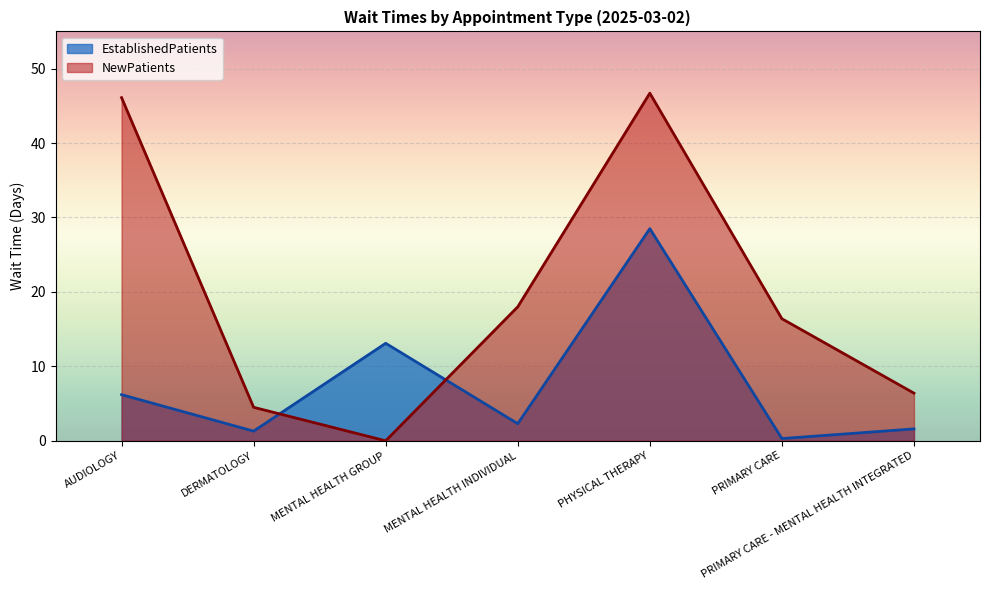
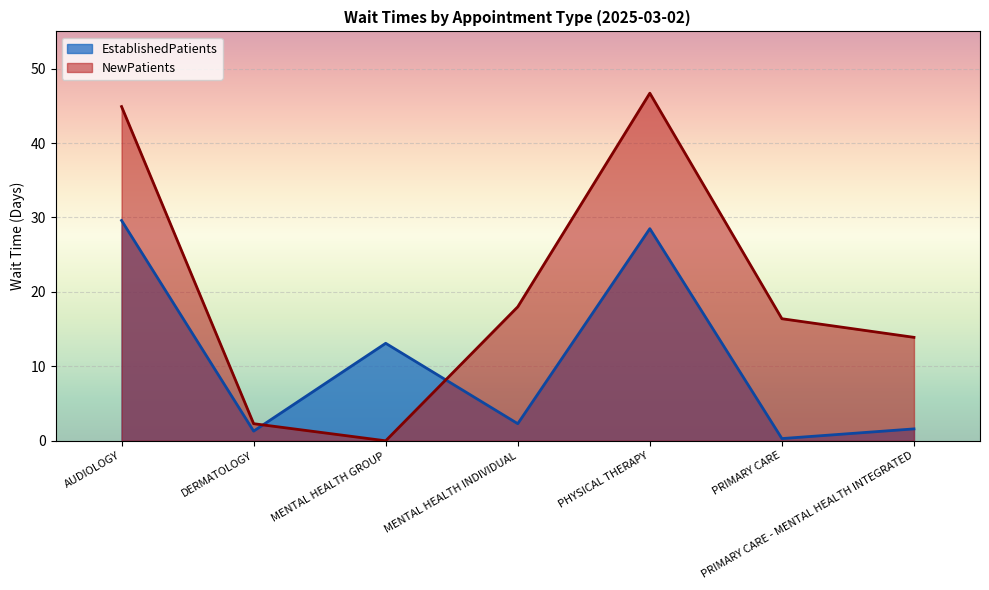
EstablishedPatients, AUDIOLOGY: 6 -> 30
NewPatients, AUDIOLOGY: 46 -> 45
NewPatients, DERMATOLOGY: 5 -> 2
NewPatients, PRIMARY CARE - MENTAL HEALTH INTEGRATED: 6 -> 14
